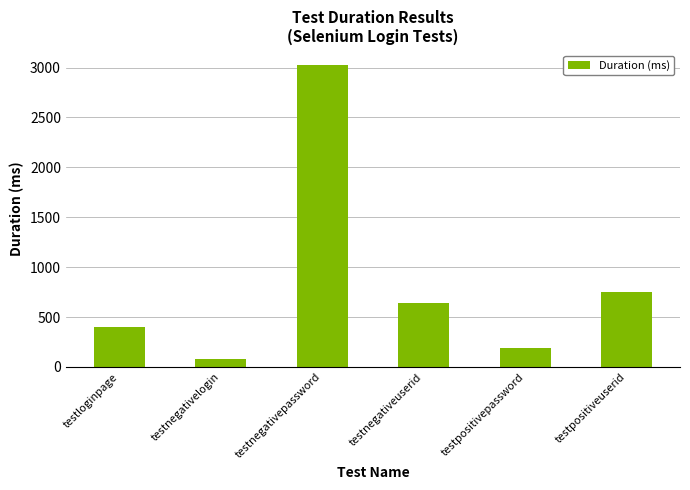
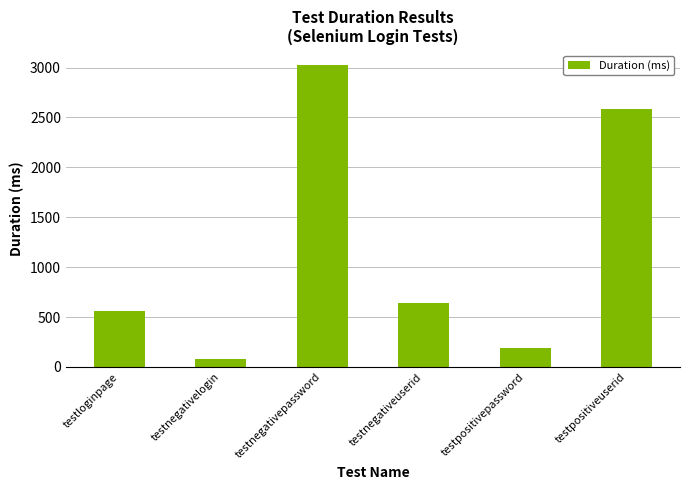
testloginpage: 400 -> 600
testpositiveuserid: 800 -> 2600
